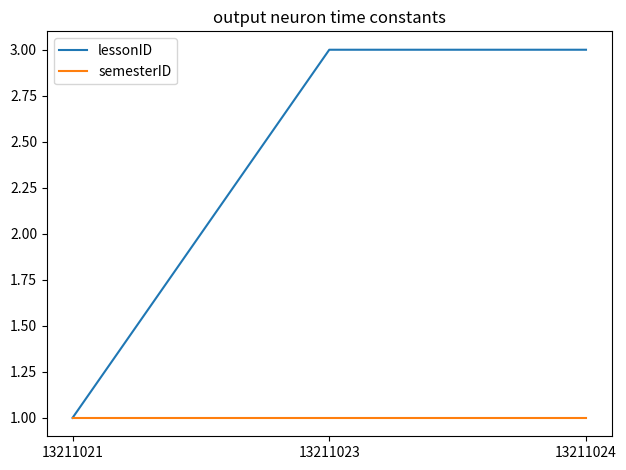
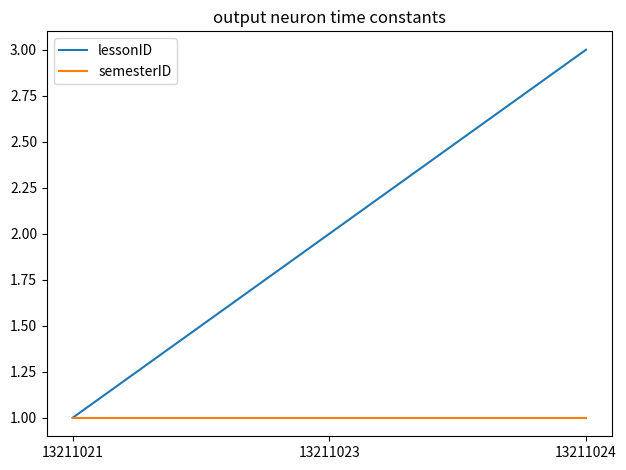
lessonID, 13211023: 3 -> 2
